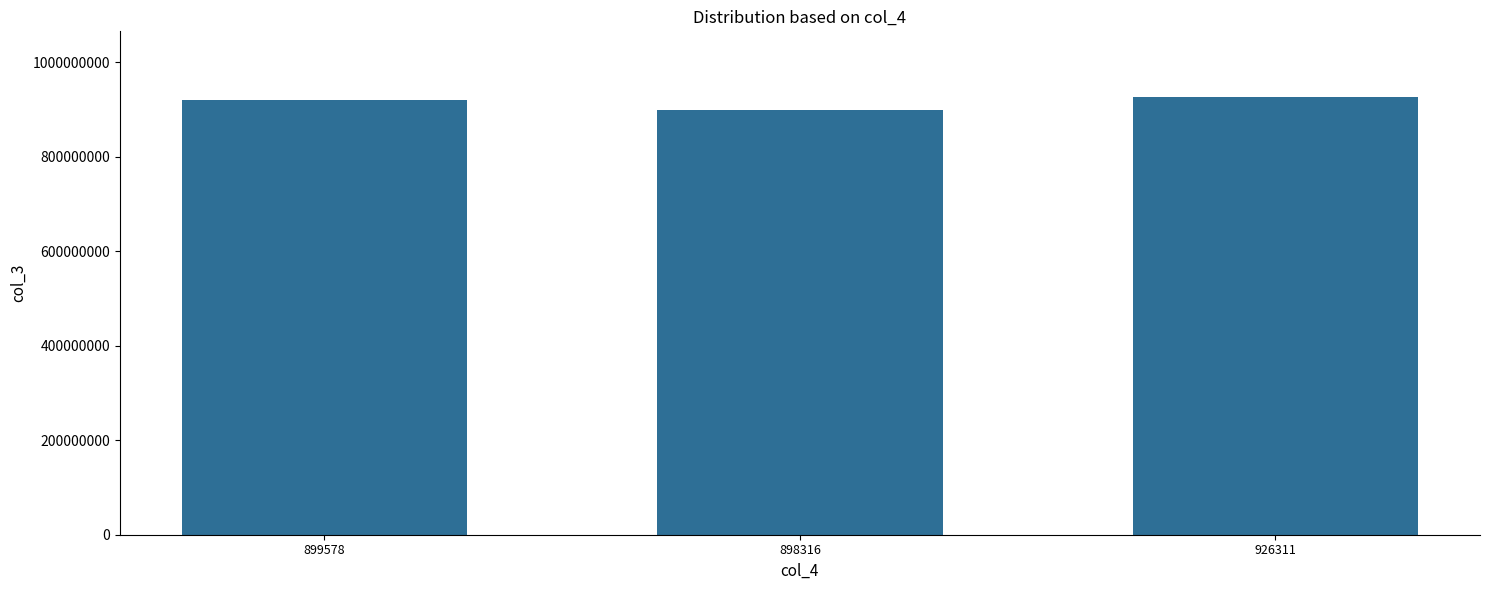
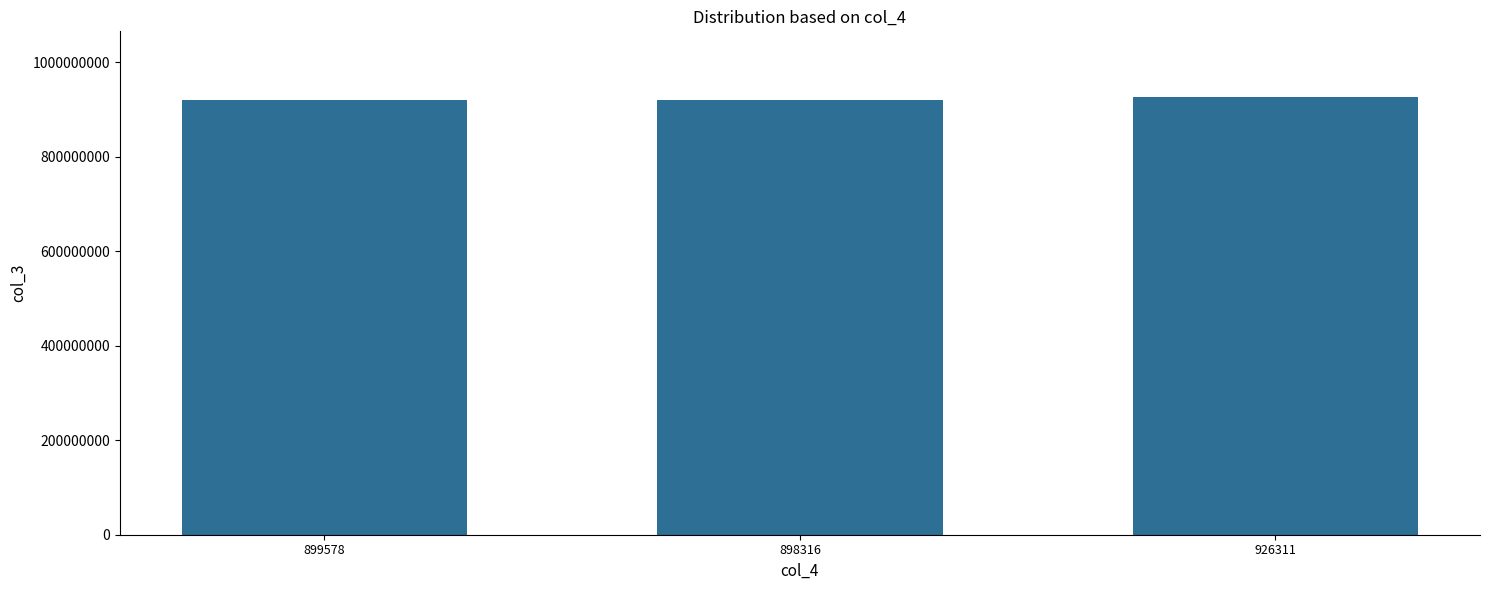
898316: 900000000 -> 920000000
